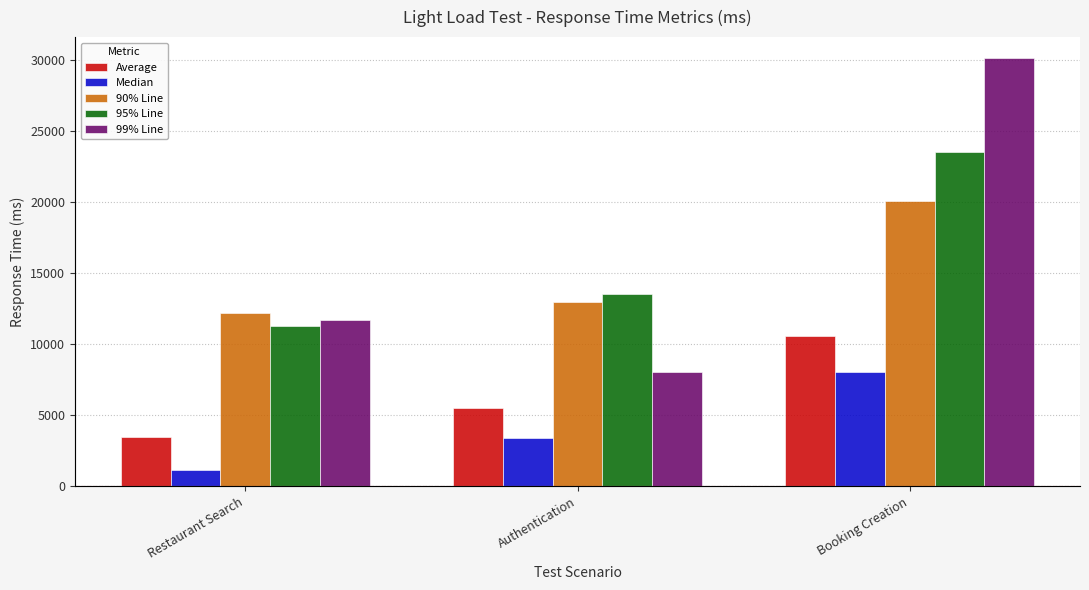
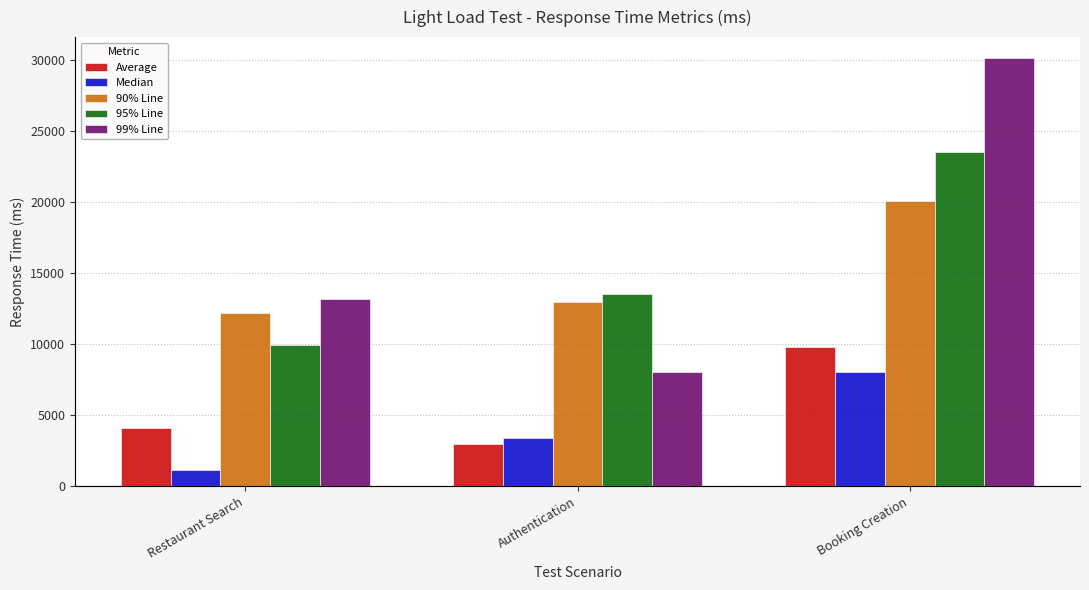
Average, Restaurant Search: 3500 -> 4100
95% Line, Restaurant Search: 11300 -> 9900
99% Line, Restaurant Search: 11700 -> 13200
Average, Authentication: 5500 -> 2900
Average, Booking Creation: 10600 -> 9800
